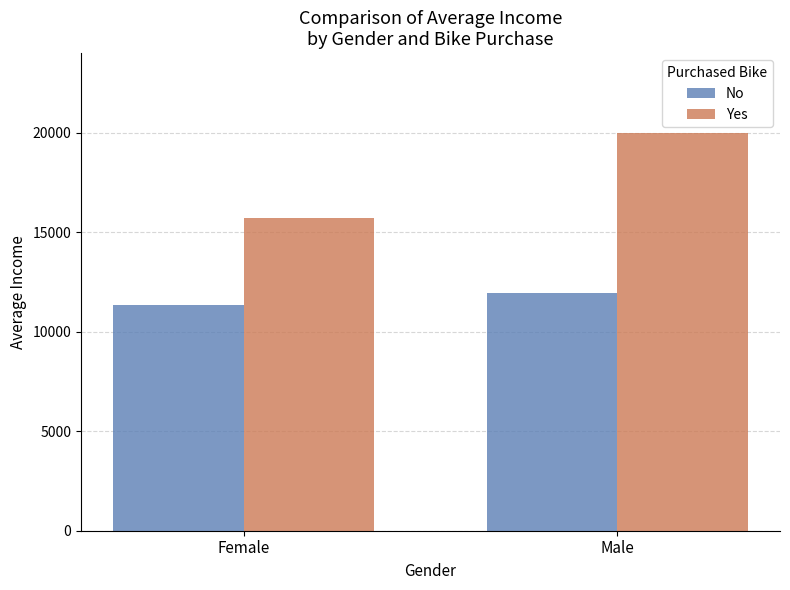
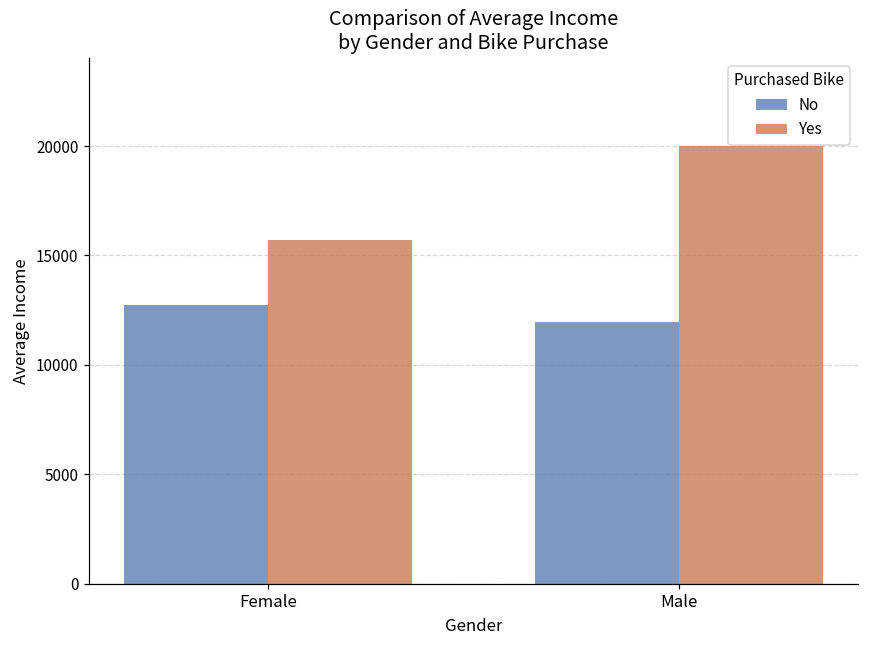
No, Female: 11300 -> 12700
